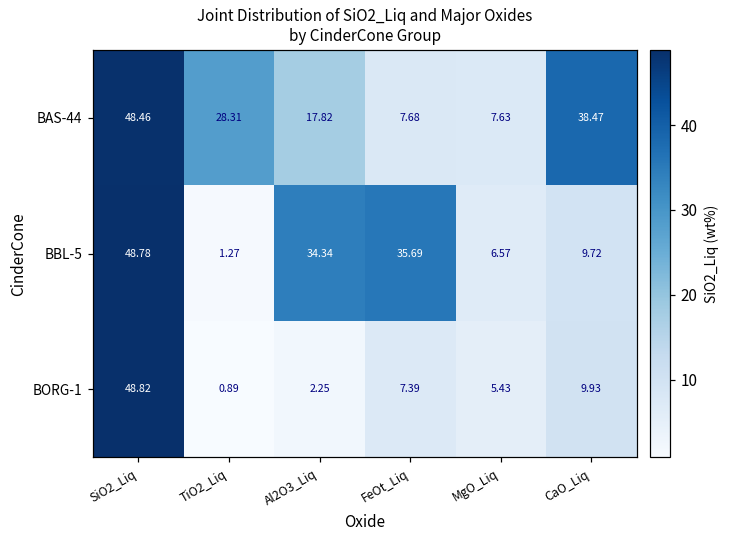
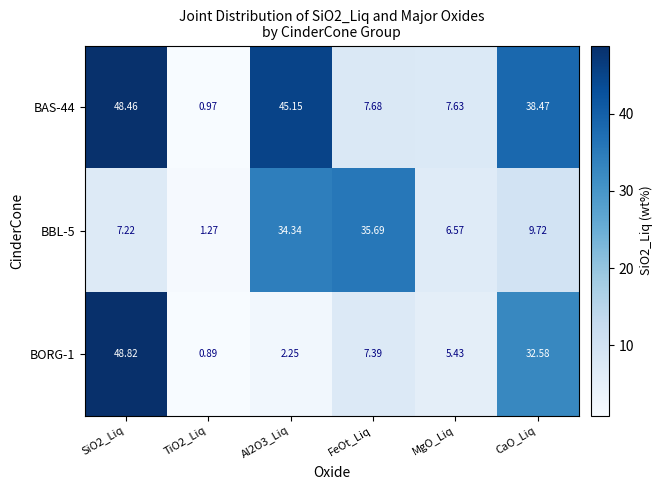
BAS-44, TiO2_Liq: 28.31 -> 0.97
BAS-44, Al2O3_Liq: 17.82 -> 45.15
BBL-5, SiO2_Liq: 48.78 -> 7.22
BORG-1, CaO_Liq: 9.93 -> 32.58
